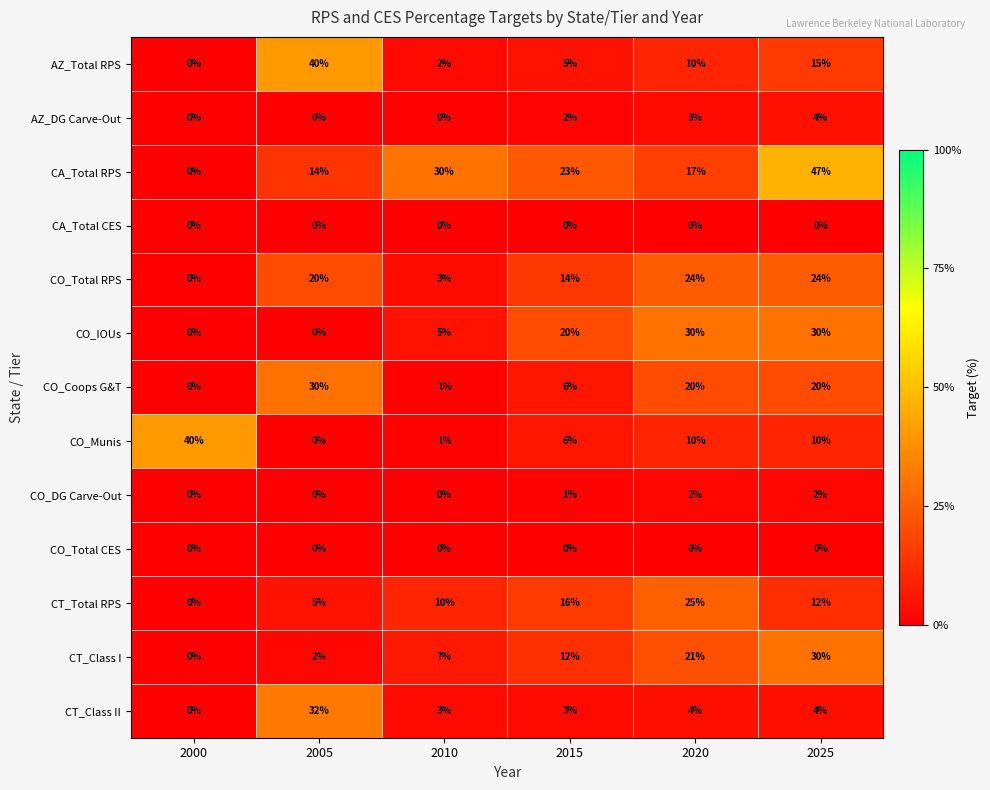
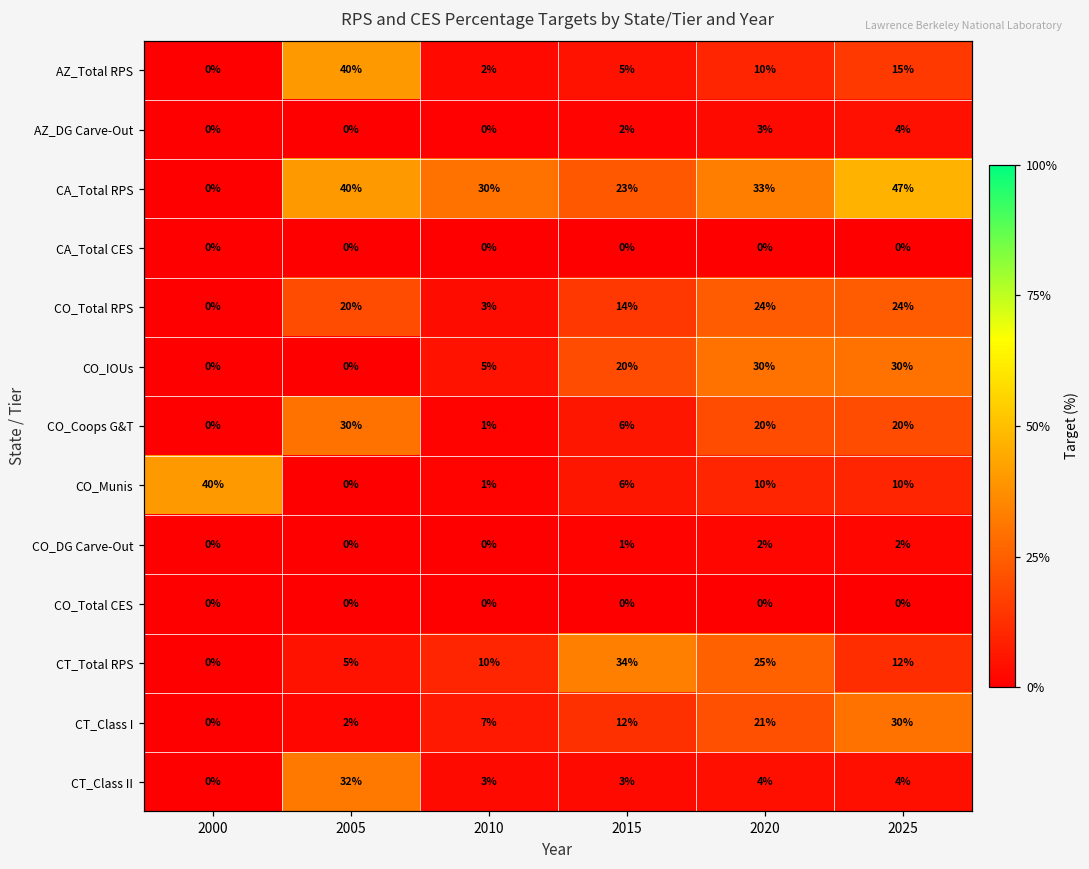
CA_Total RPS, 2005: 14% -> 40%
CA_Total RPS, 2020: 17% -> 33%
CT_Total RPS, 2015: 16% -> 34%
